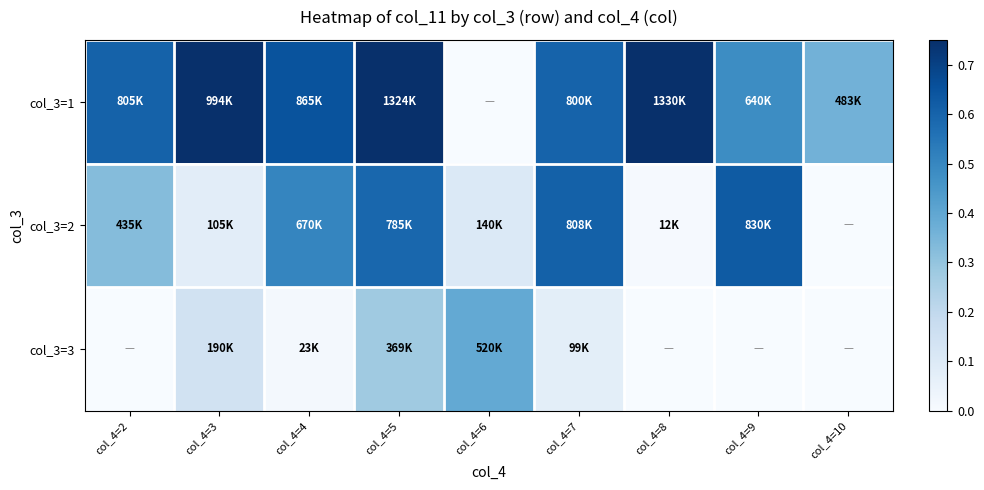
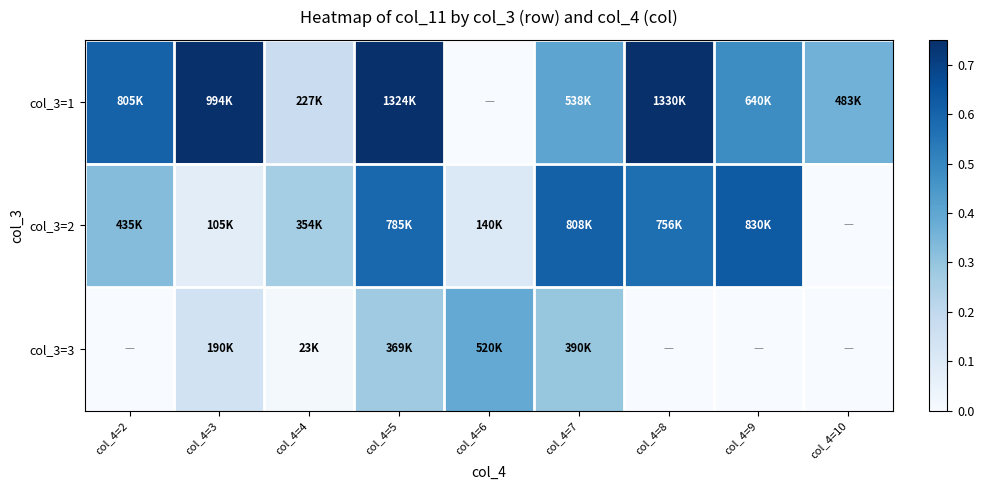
col_3=1, col_4=4: 865K -> 227K
col_3=1, col_4=7: 800K -> 538K
col_3=2, col_4=4: 670K -> 354K
col_3=2, col_4=8: 12K -> 756K
col_3=3, col_4=7: 99K -> 390K
